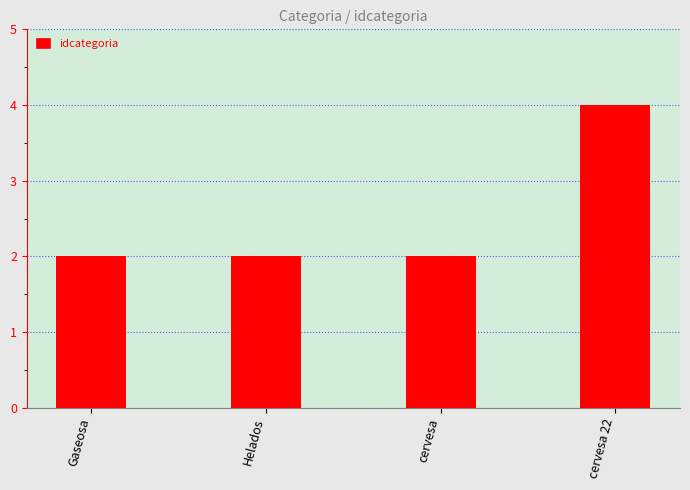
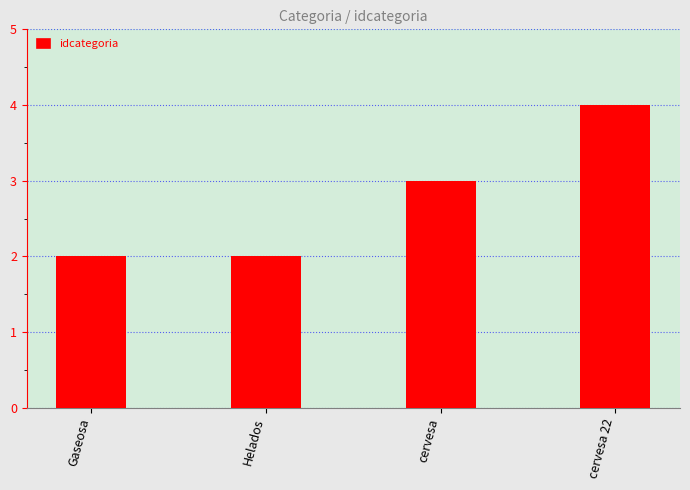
cervesa: 2 -> 3
